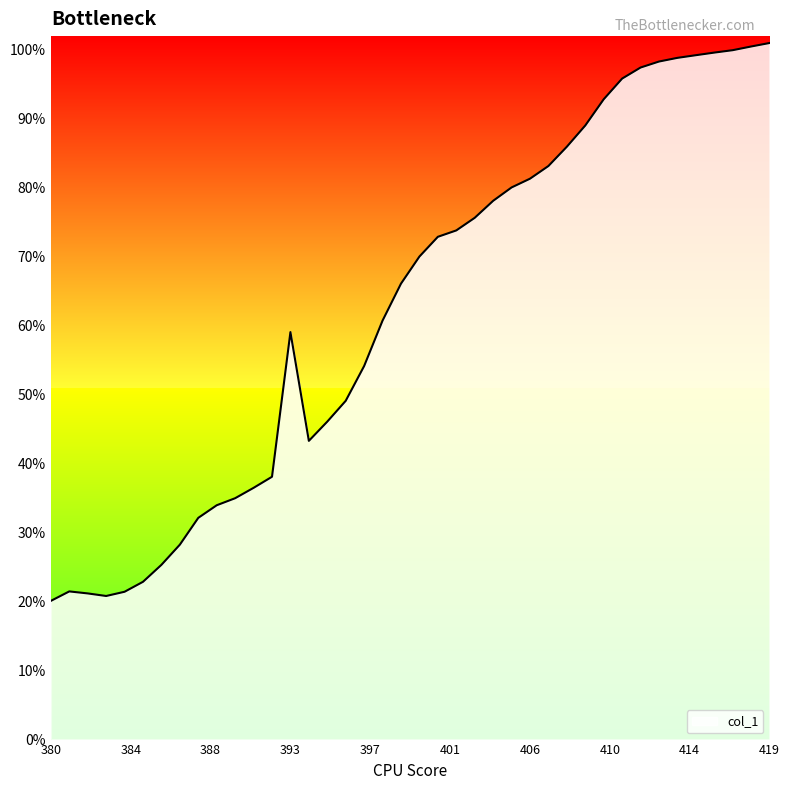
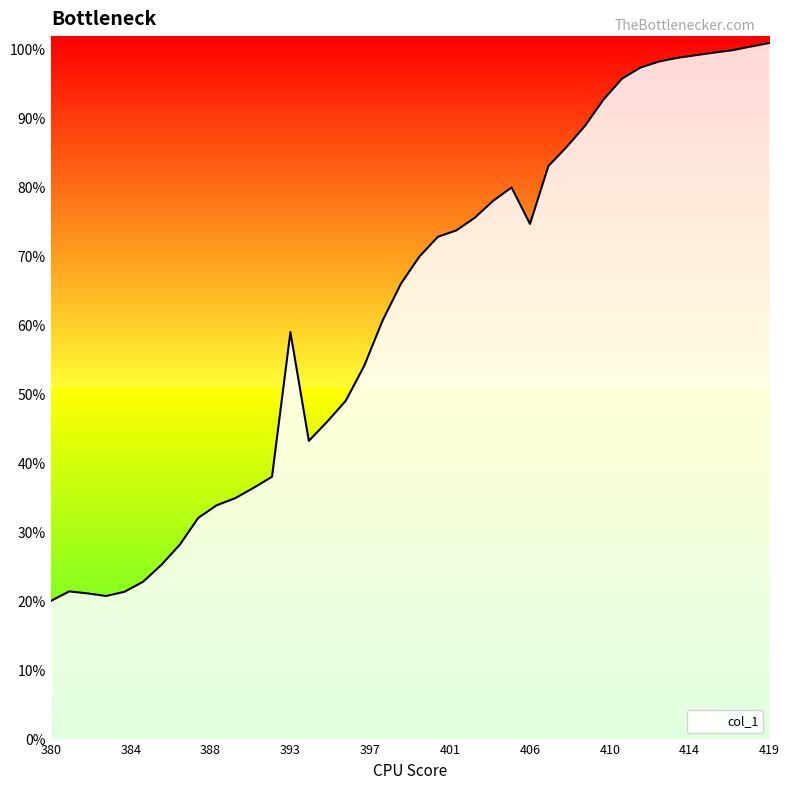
406: 81% -> 75%
